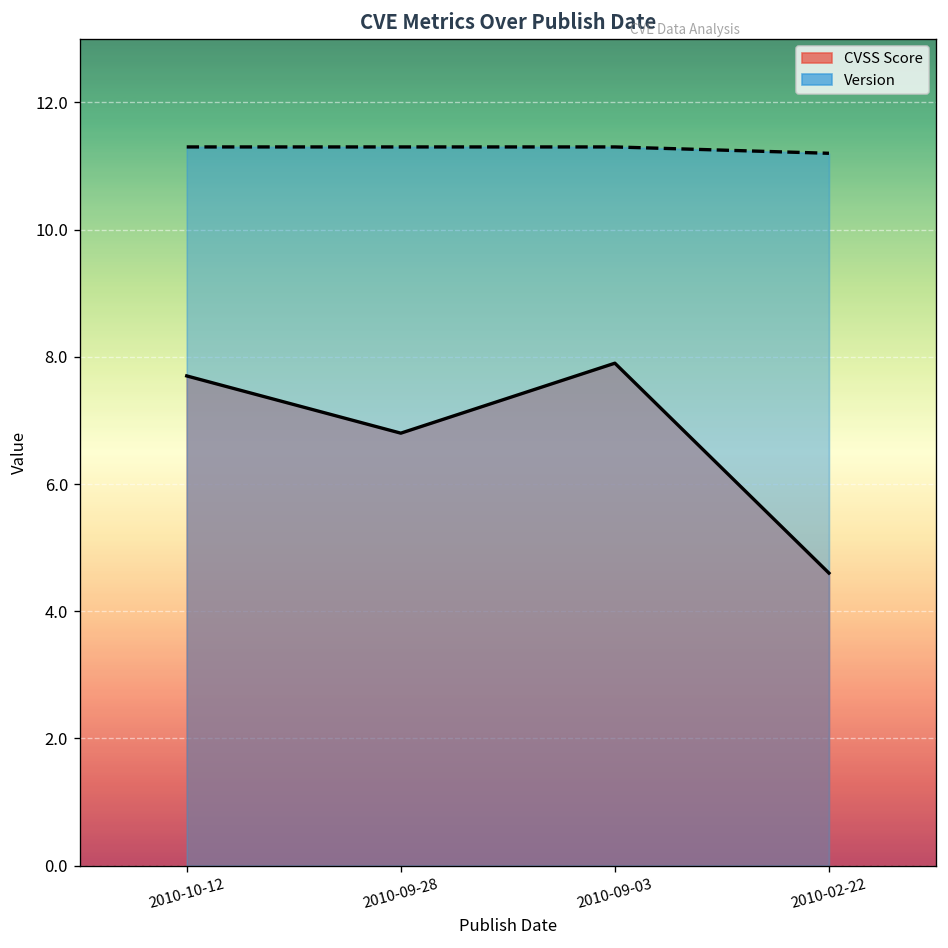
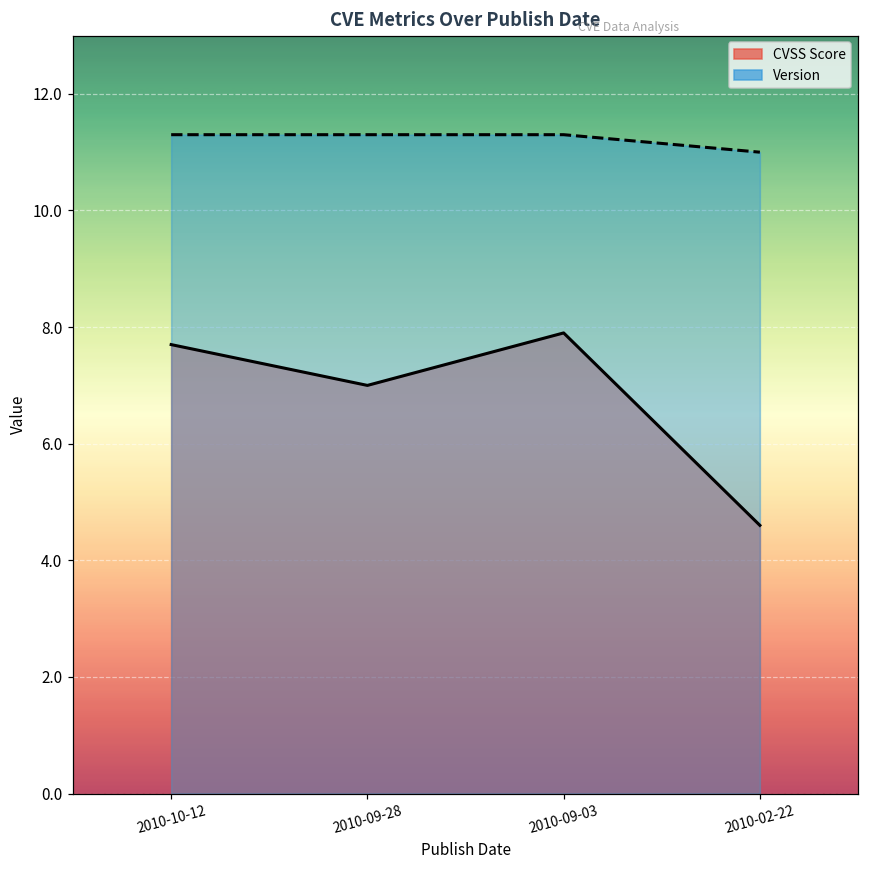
CVSS Score, 2010-09-28: 6.8 -> 7.0
Version, 2010-02-22: 11.2 -> 11.0
